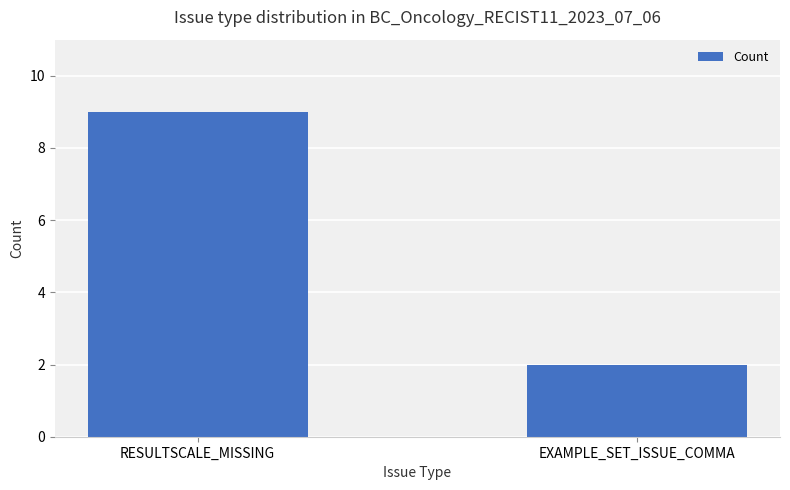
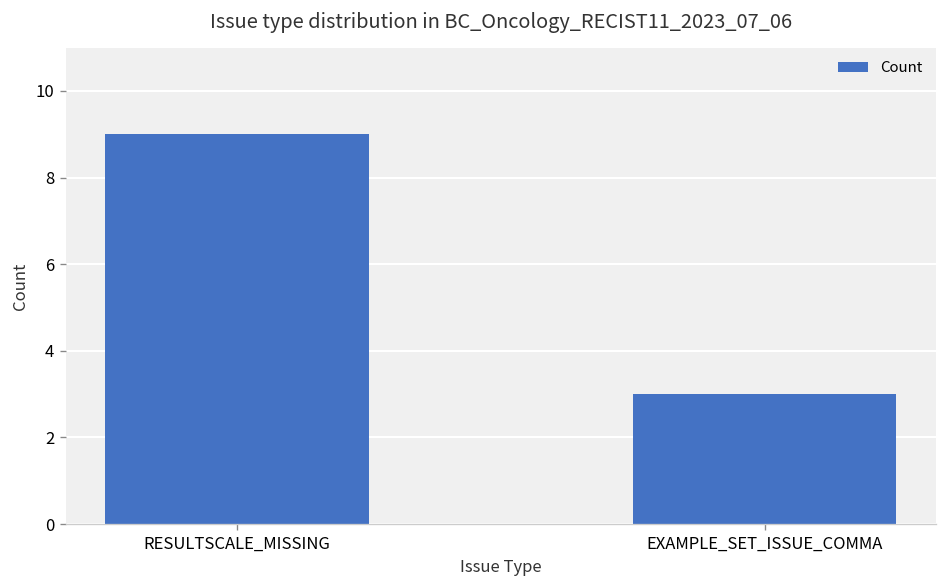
EXAMPLE_SET_ISSUE_COMMA: 2 -> 3
